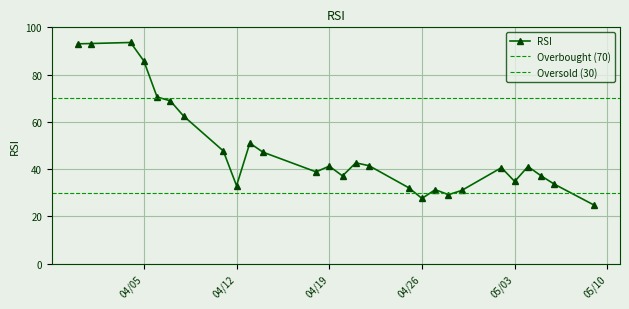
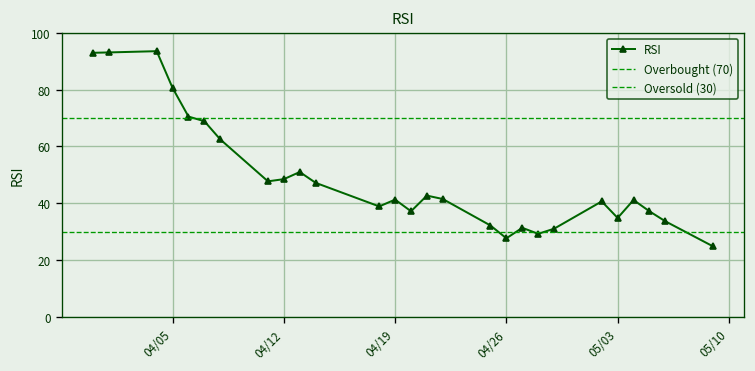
04/05: 86 -> 81
04/12: 33 -> 48
